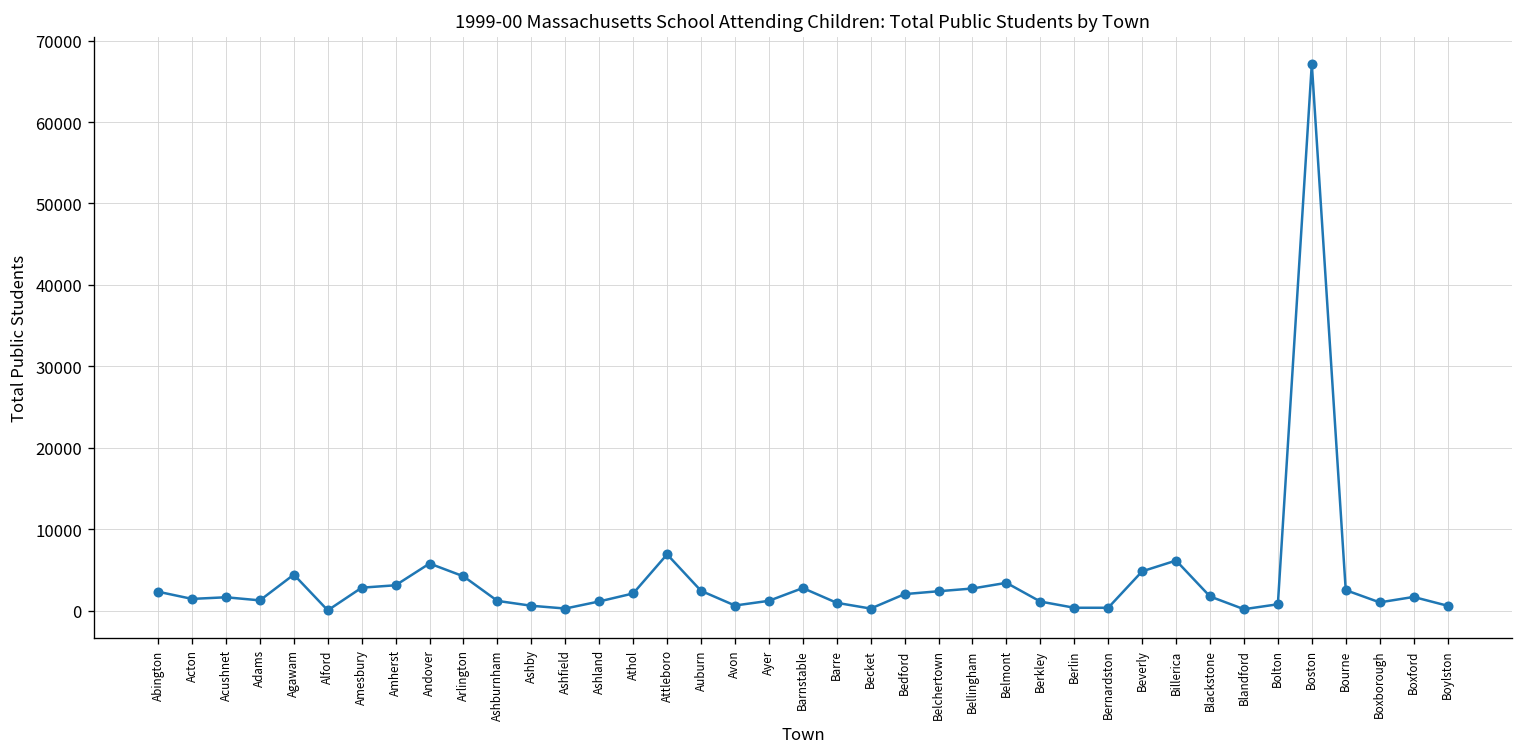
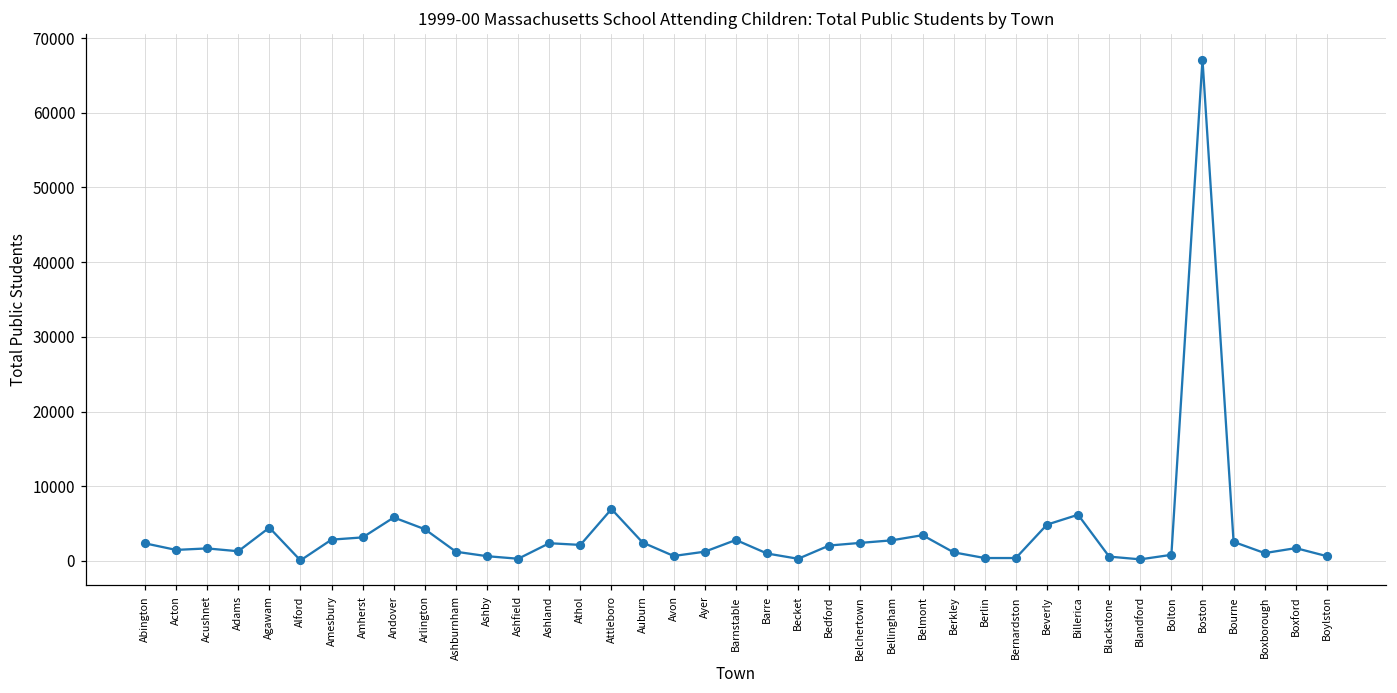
Ashland: 1000 -> 2000
Blackstone: 2000 -> 1000
